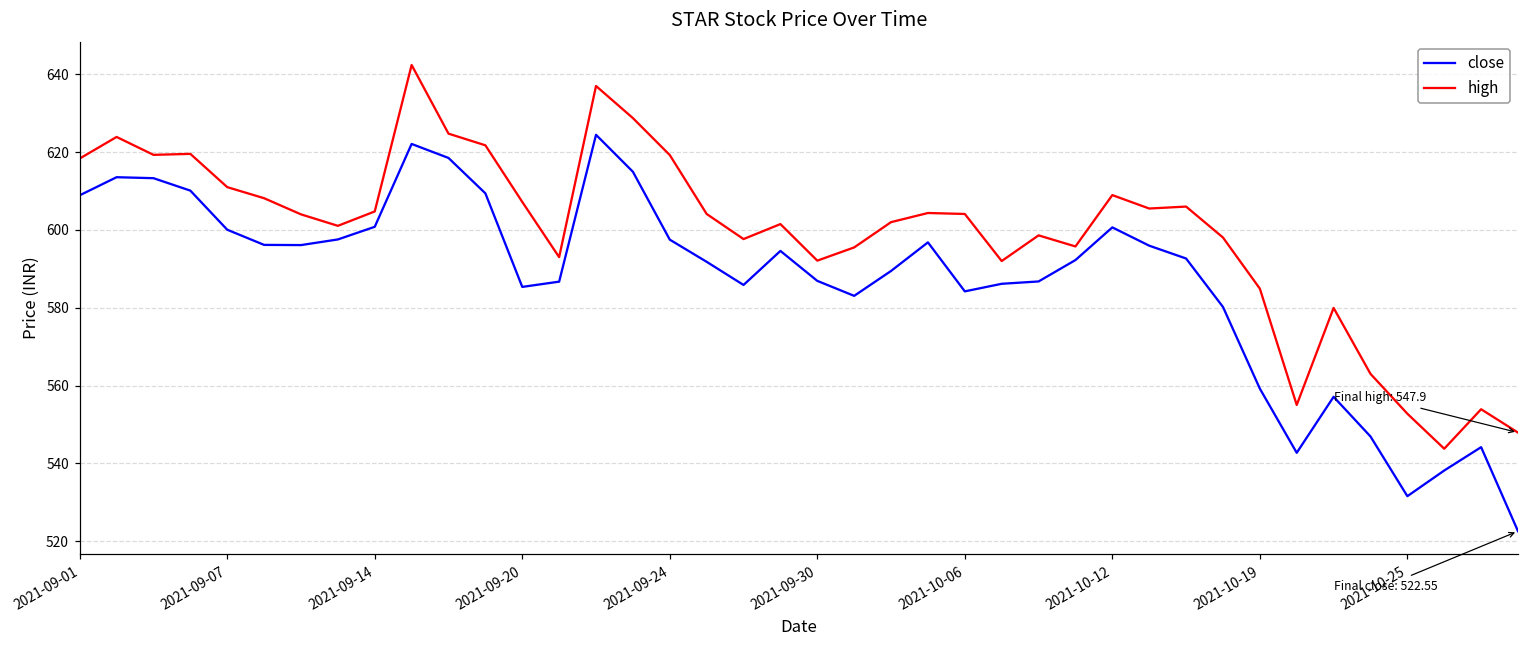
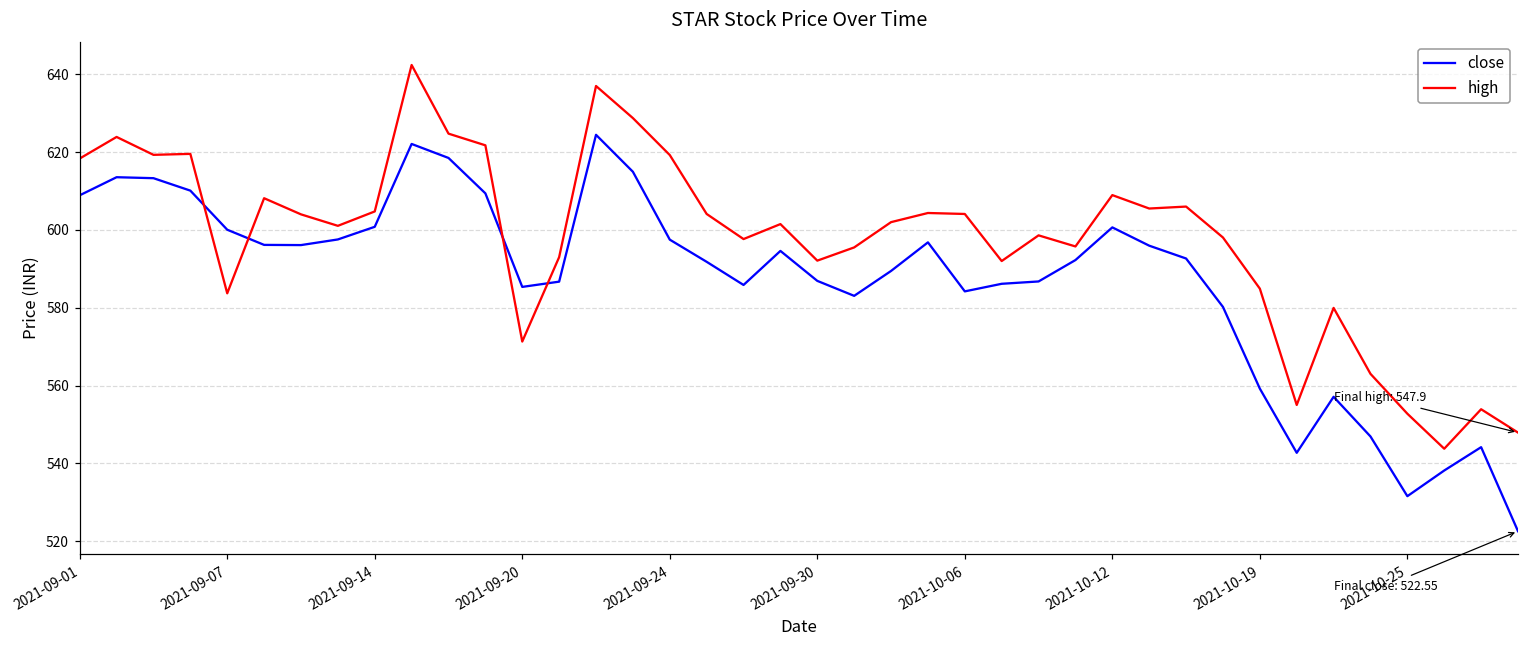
high, 2021-09-07: 611 -> 584
high, 2021-09-20: 607 -> 571
